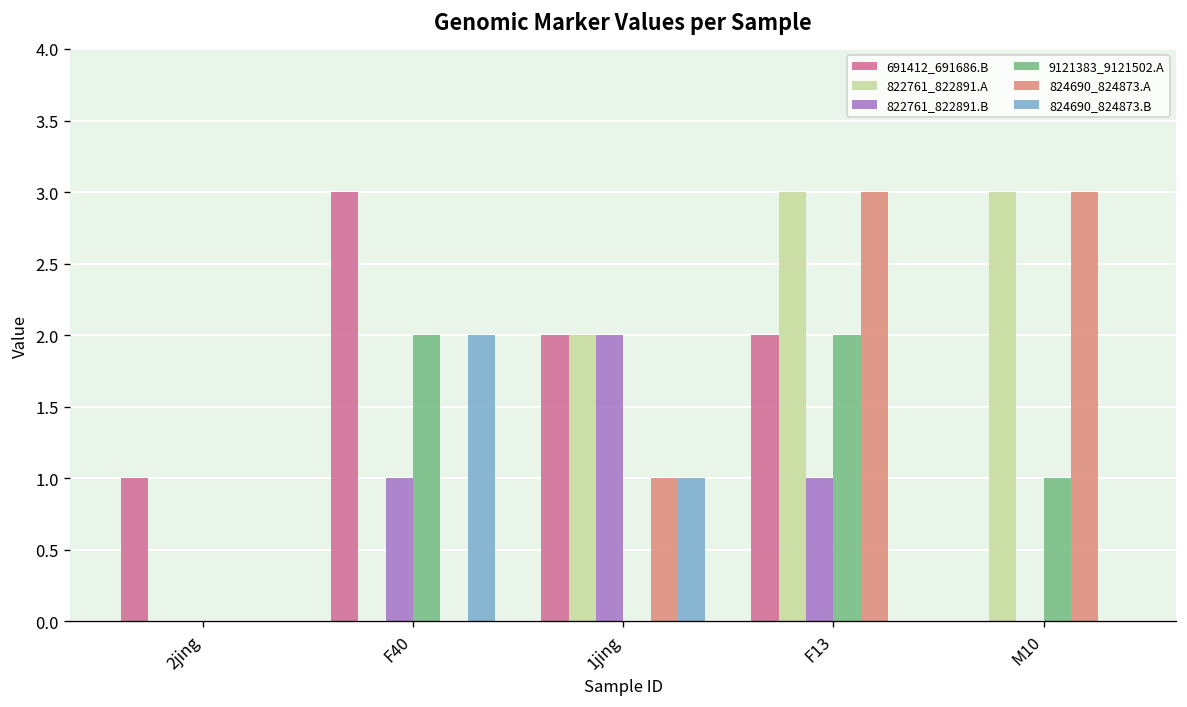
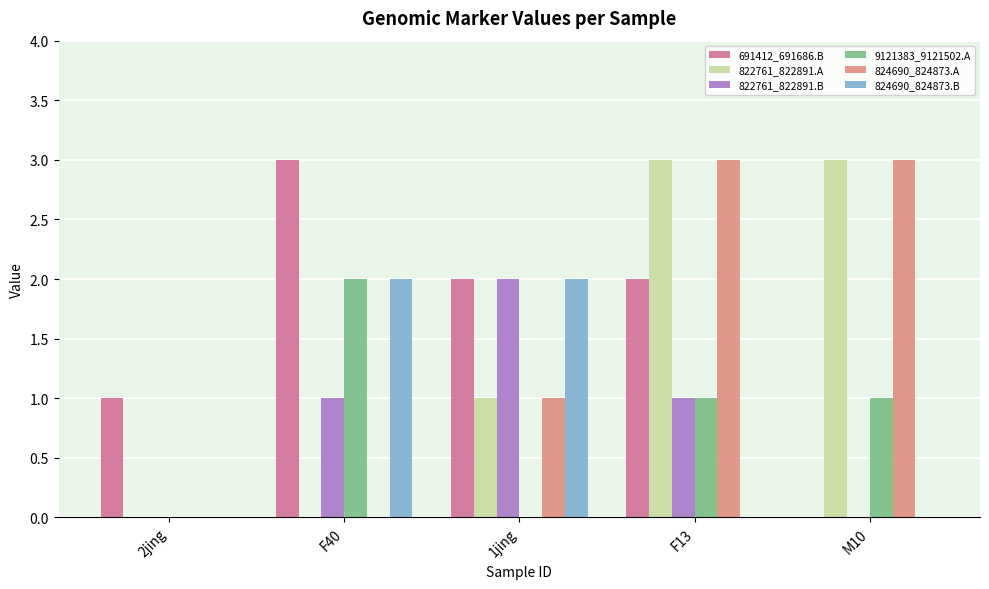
822761_822891.A, 1jing: 2 -> 1
824690_824873.B, 1jing: 1 -> 2
9121383_9121502.A, F13: 2 -> 1
